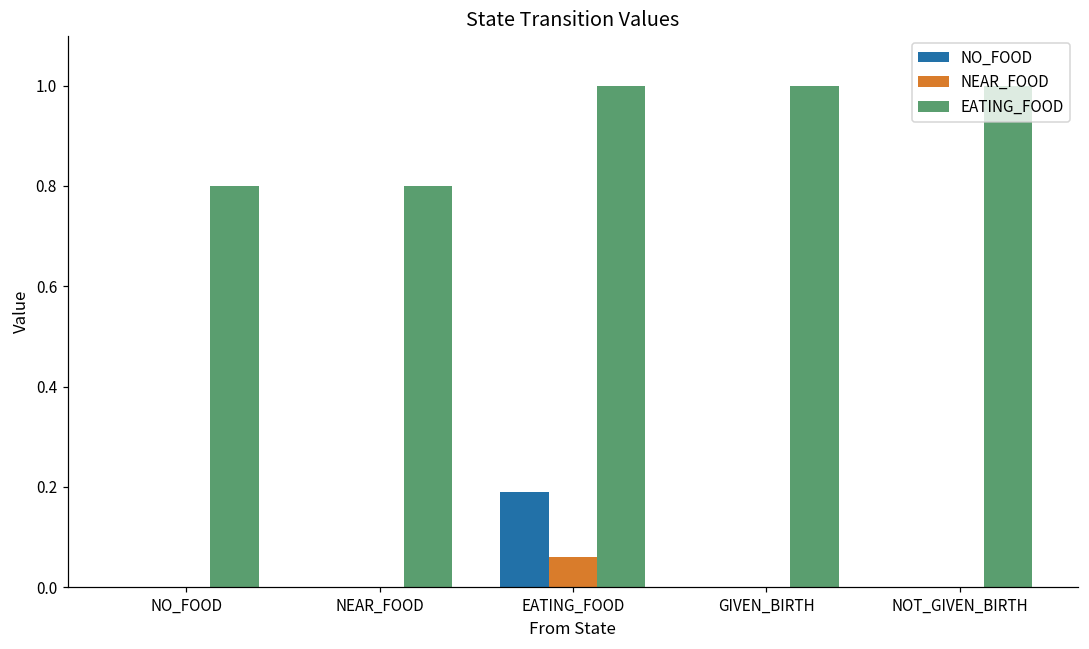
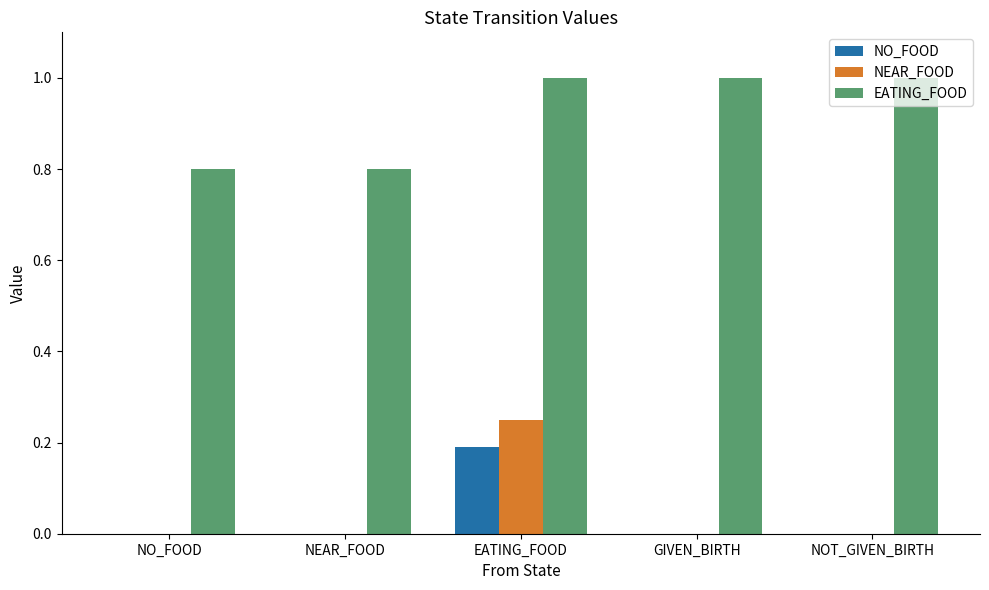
NEAR_FOOD, EATING_FOOD: 0.06 -> 0.25
